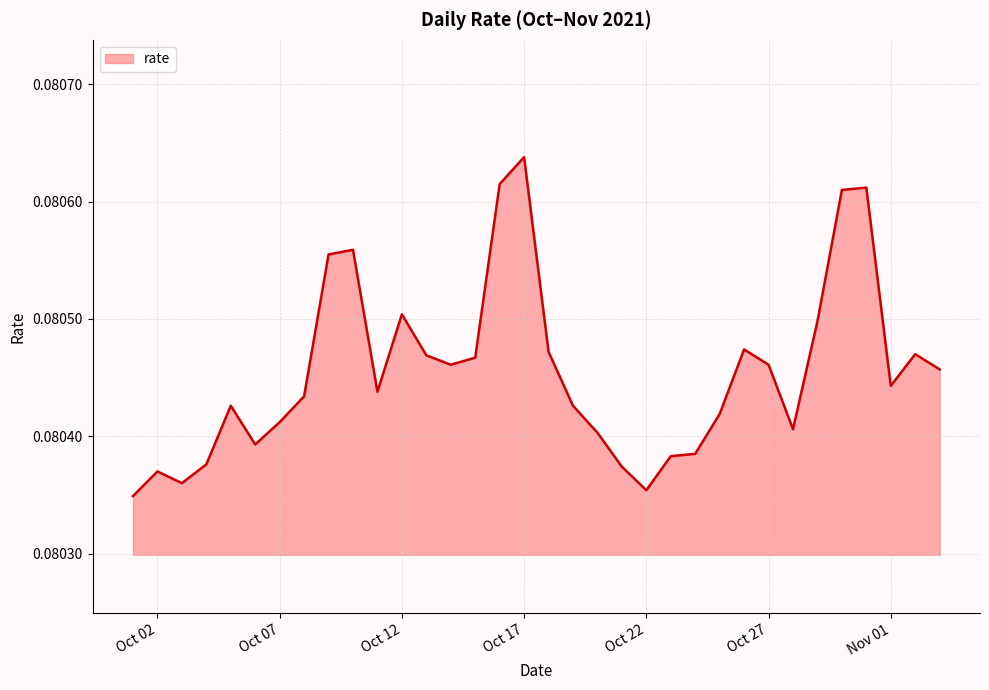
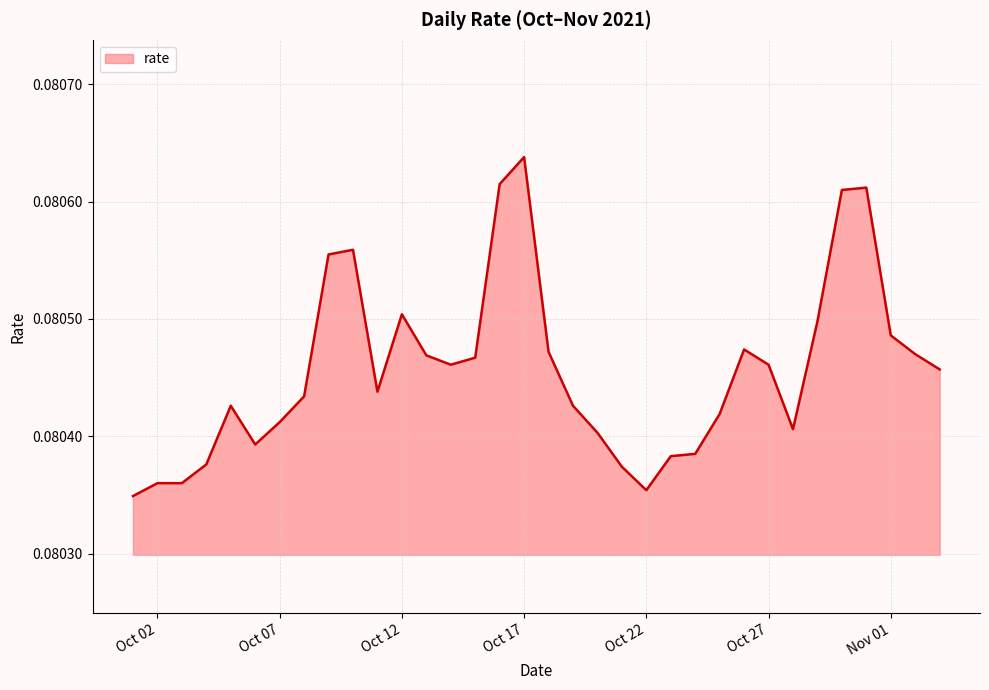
Oct 02: 0.08037 -> 0.08036
Nov 01: 0.080443 -> 0.080486
